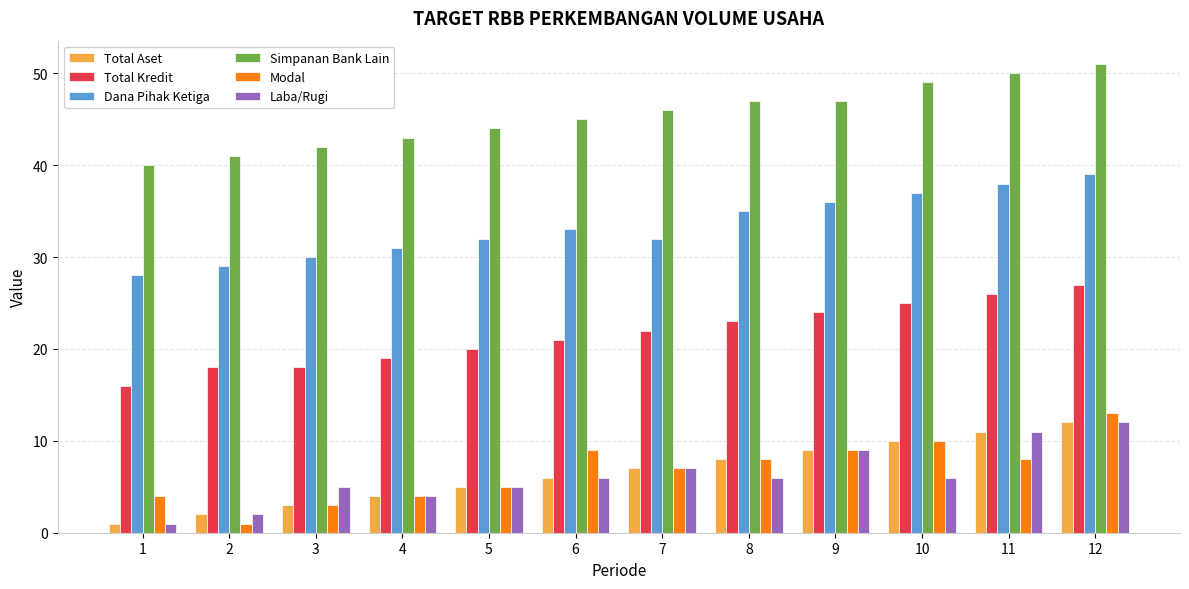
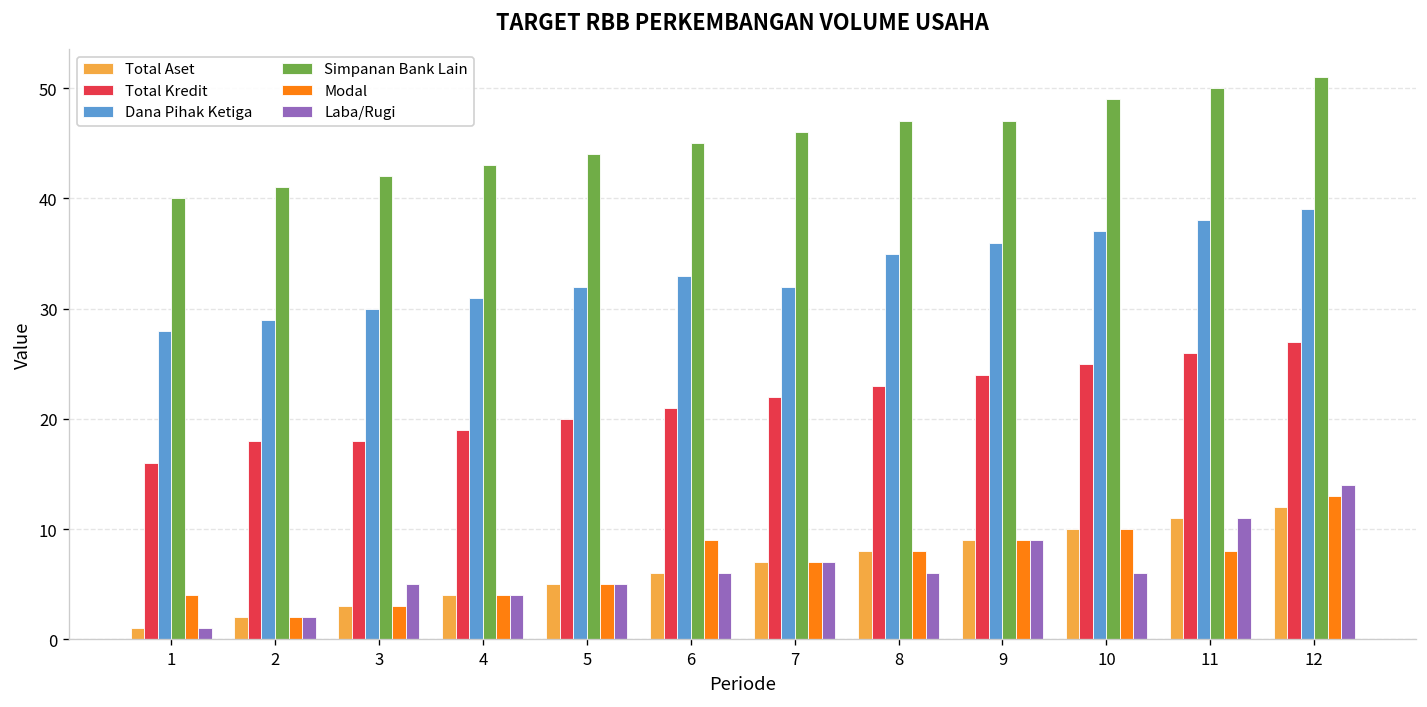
Modal, 2: 1 -> 2
Laba/Rugi, 12: 12 -> 14
